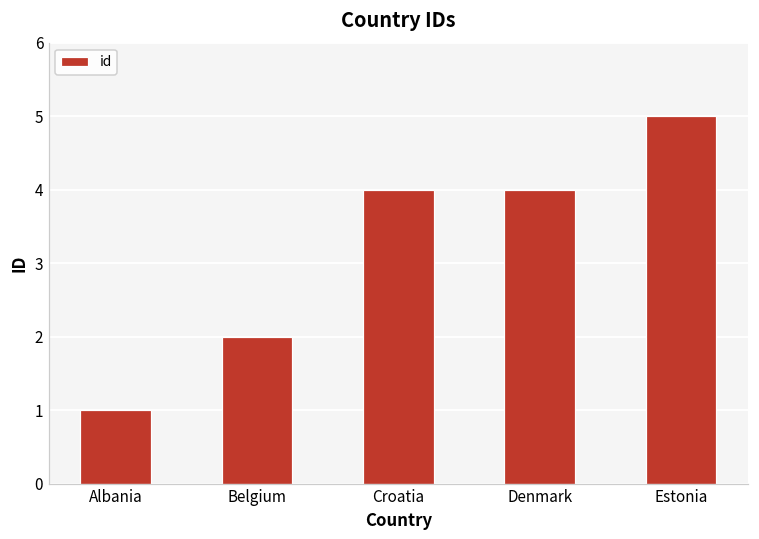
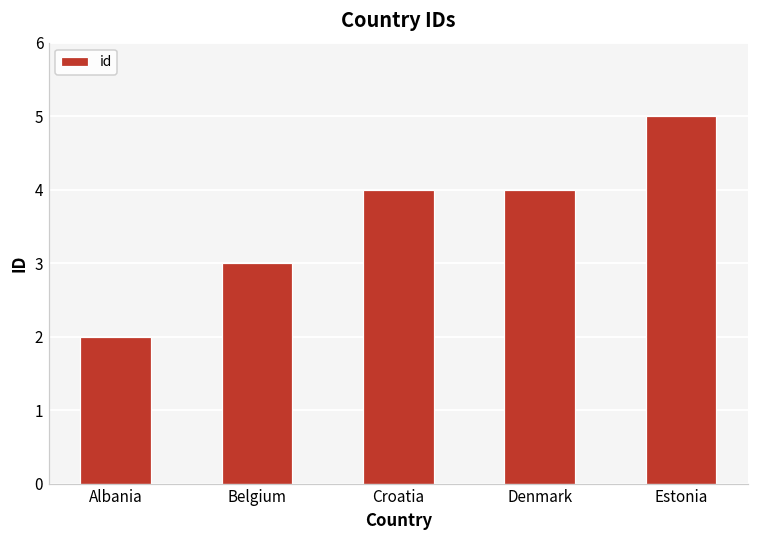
Albania: 1 -> 2
Belgium: 2 -> 3
